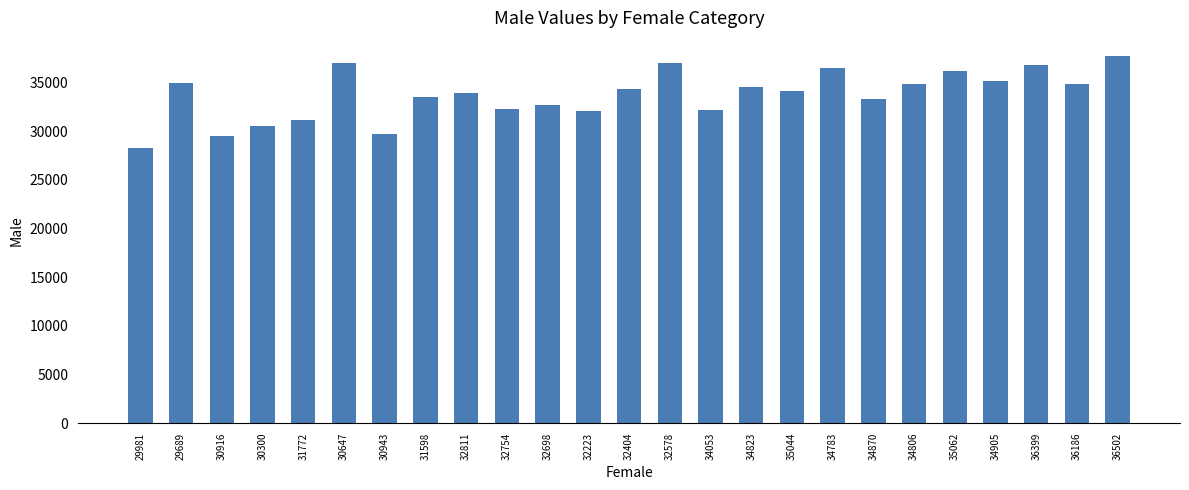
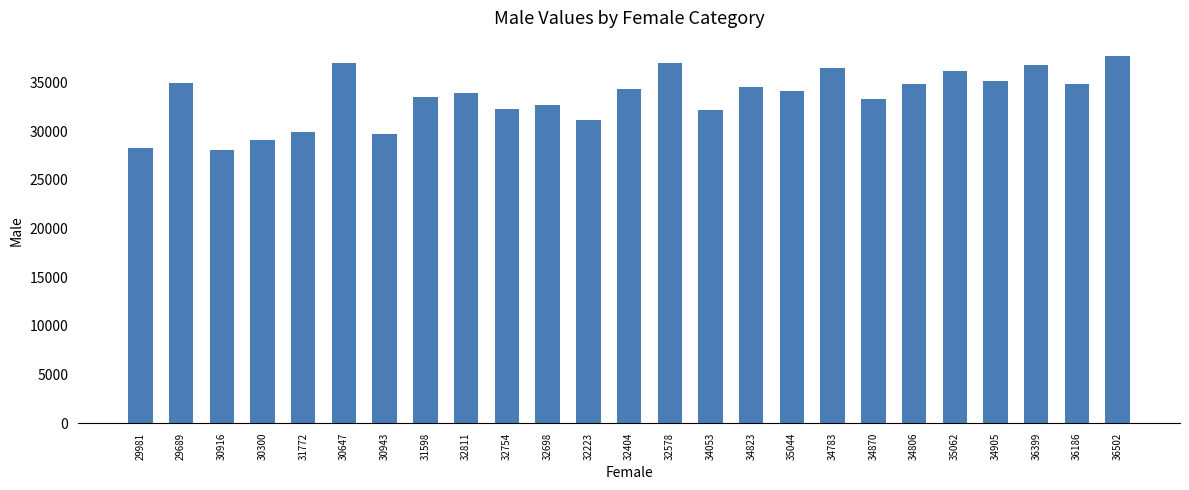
30916: 30000 -> 28000
30300: 31000 -> 29000
31772: 31000 -> 30000
32223: 32000 -> 31000
